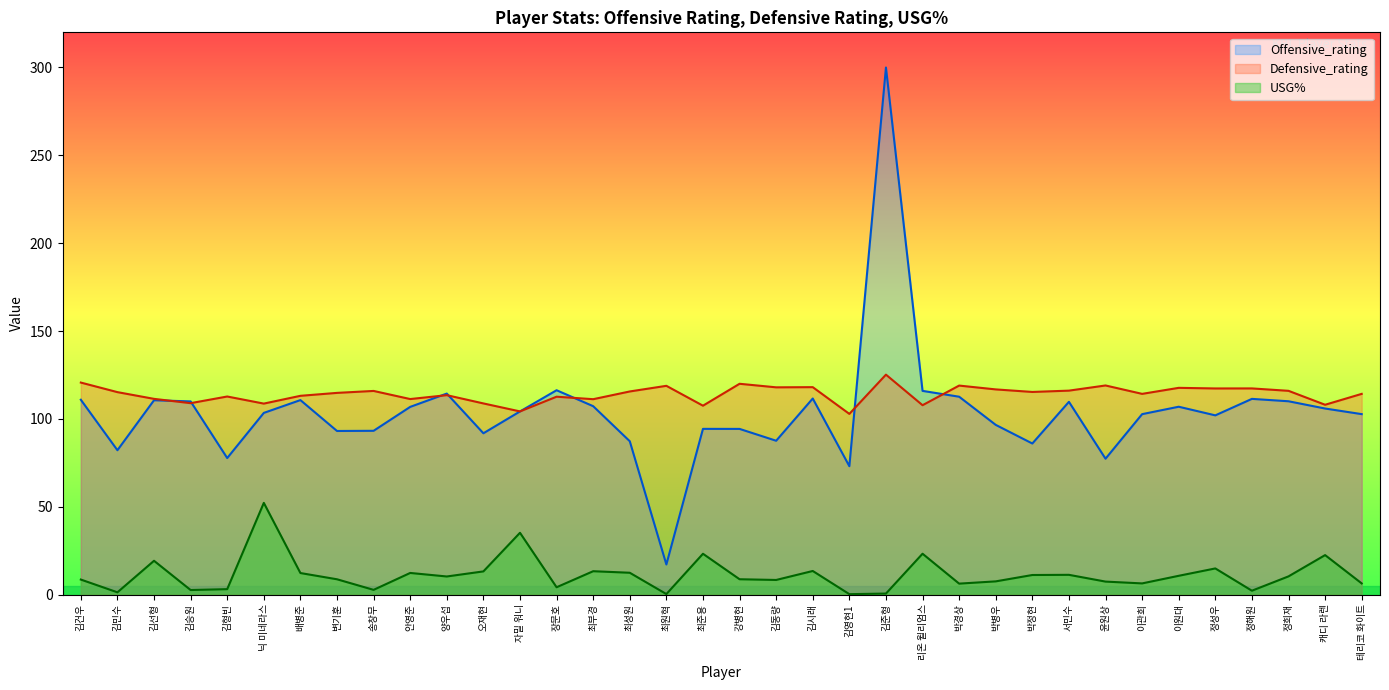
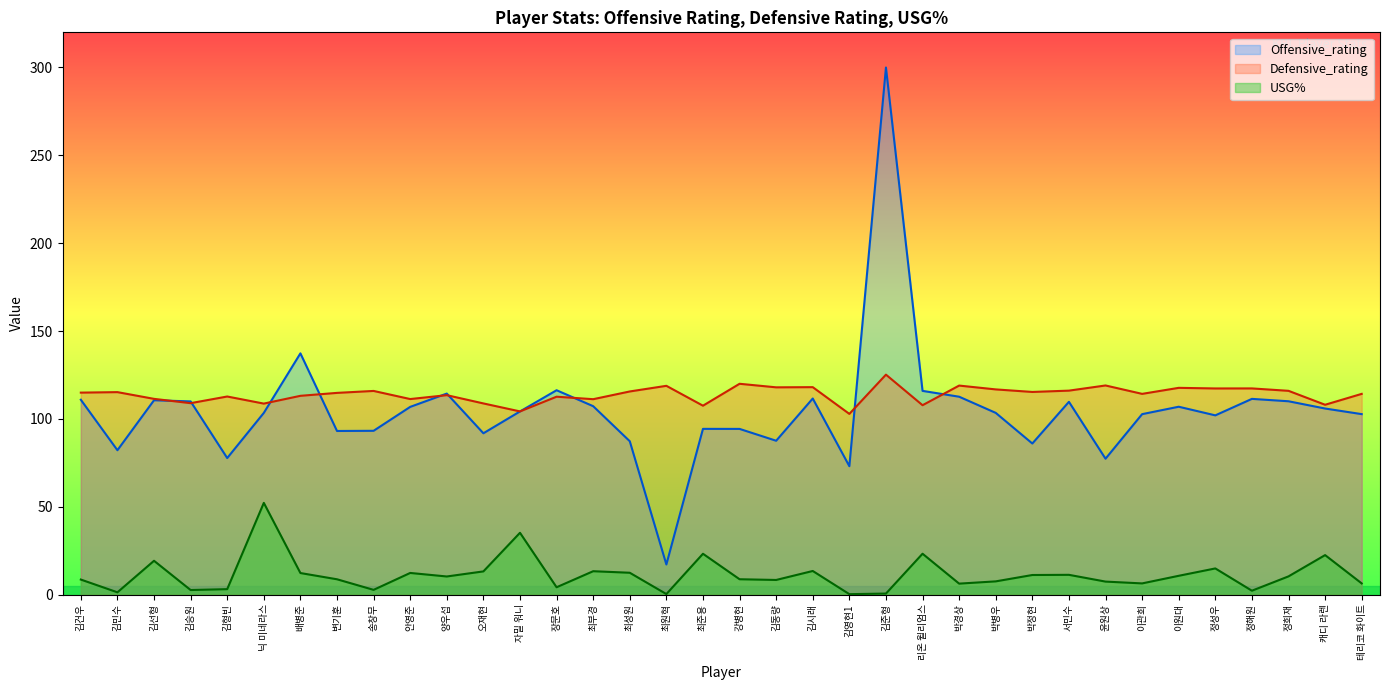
Defensive_rating, 김건우: 121 -> 115
Offensive_rating, 배병준: 111 -> 137
Offensive_rating, 박병우: 97 -> 103
